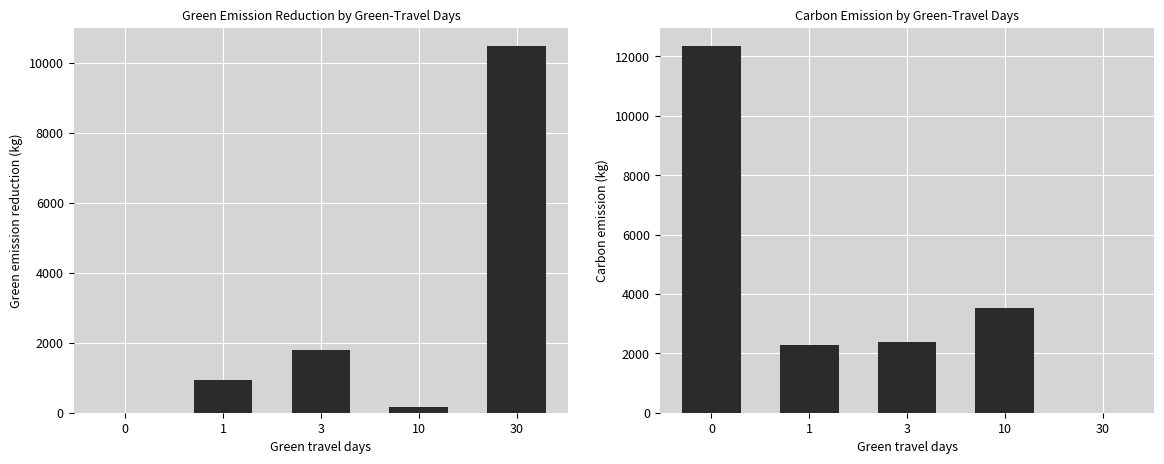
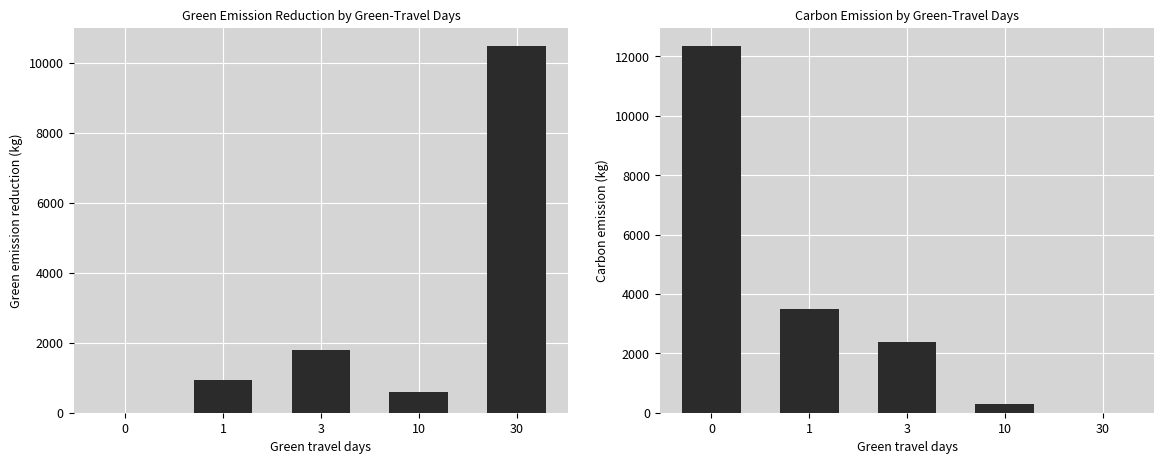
Green Emission Reduction by Green-Travel Days, 10: 200 -> 600
Carbon Emission by Green-Travel Days, 1: 2300 -> 3500
Carbon Emission by Green-Travel Days, 10: 3500 -> 300
